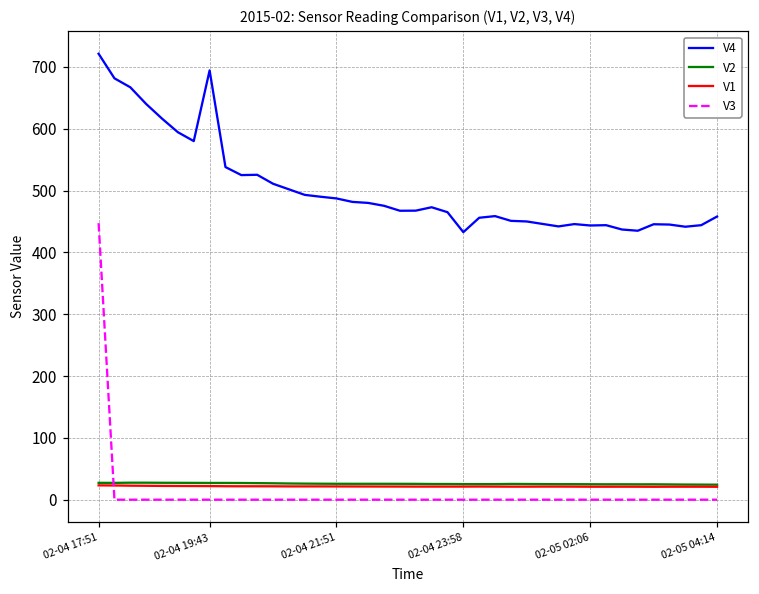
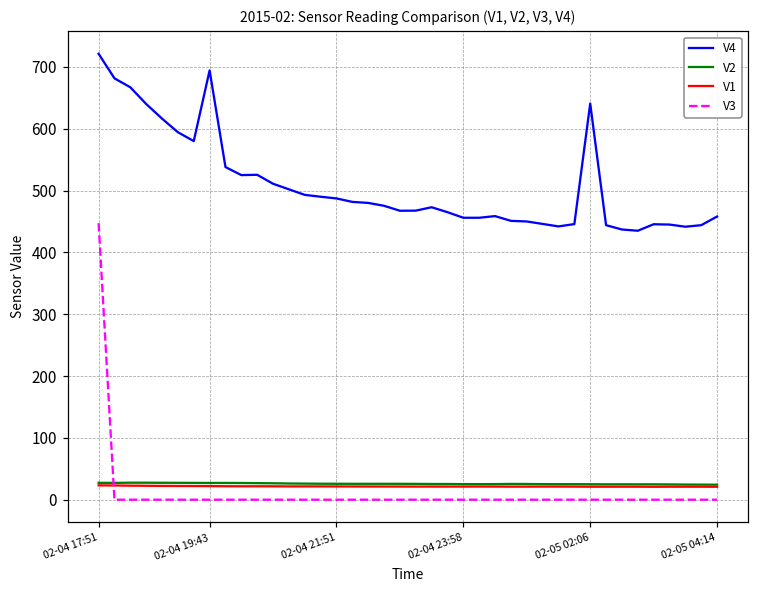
V4, 02-04 23:58: 430 -> 460
V4, 02-05 02:06: 440 -> 640
